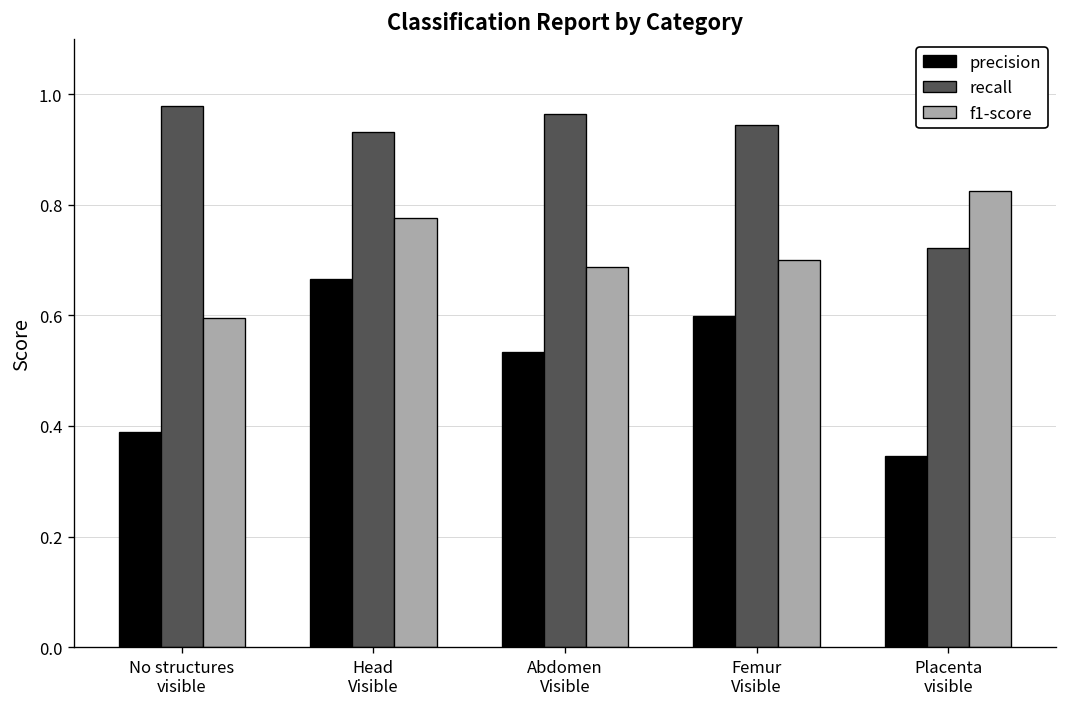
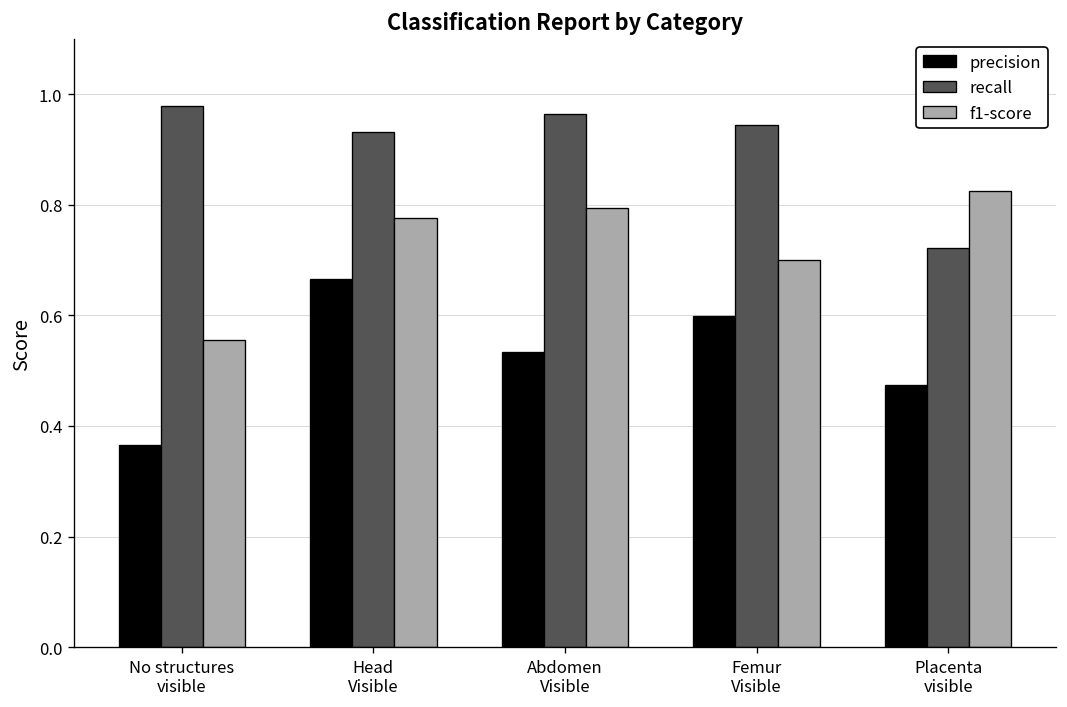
precision, No structures visible: 0.39 -> 0.37
f1-score, No structures visible: 0.60 -> 0.56
f1-score, Abdomen Visible: 0.69 -> 0.80
precision, Placenta visible: 0.35 -> 0.47
